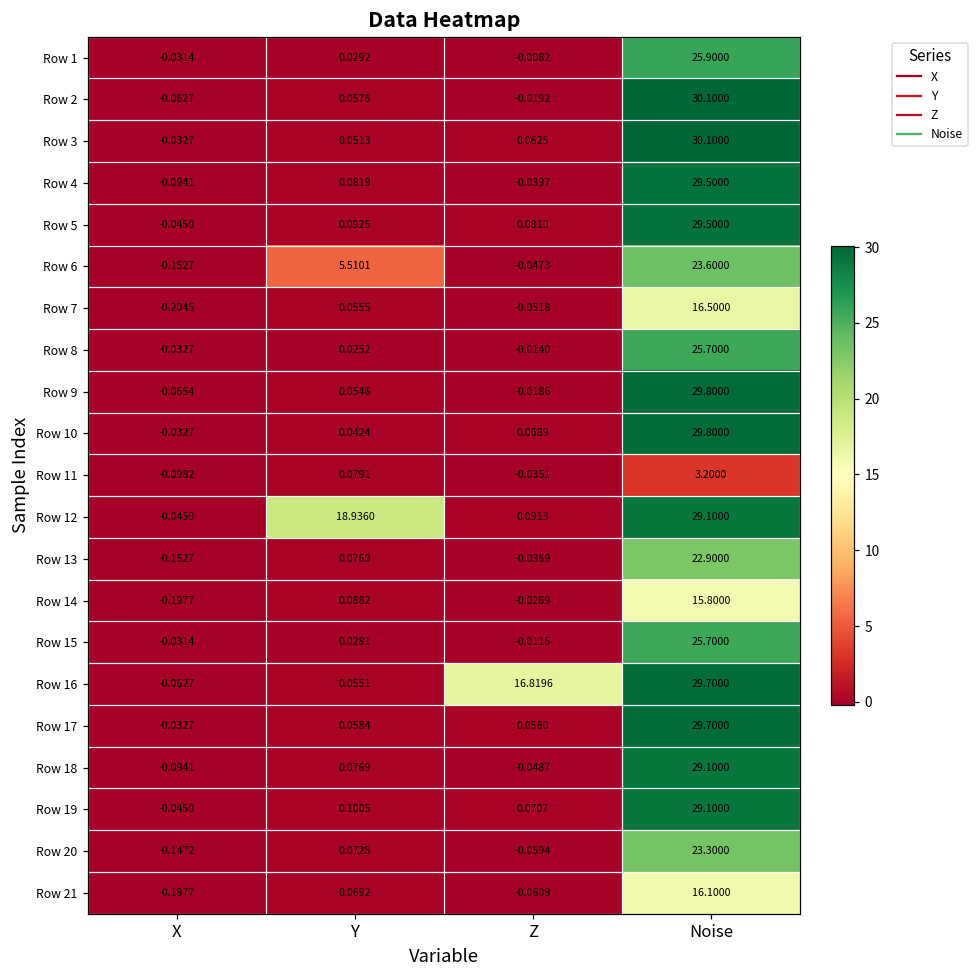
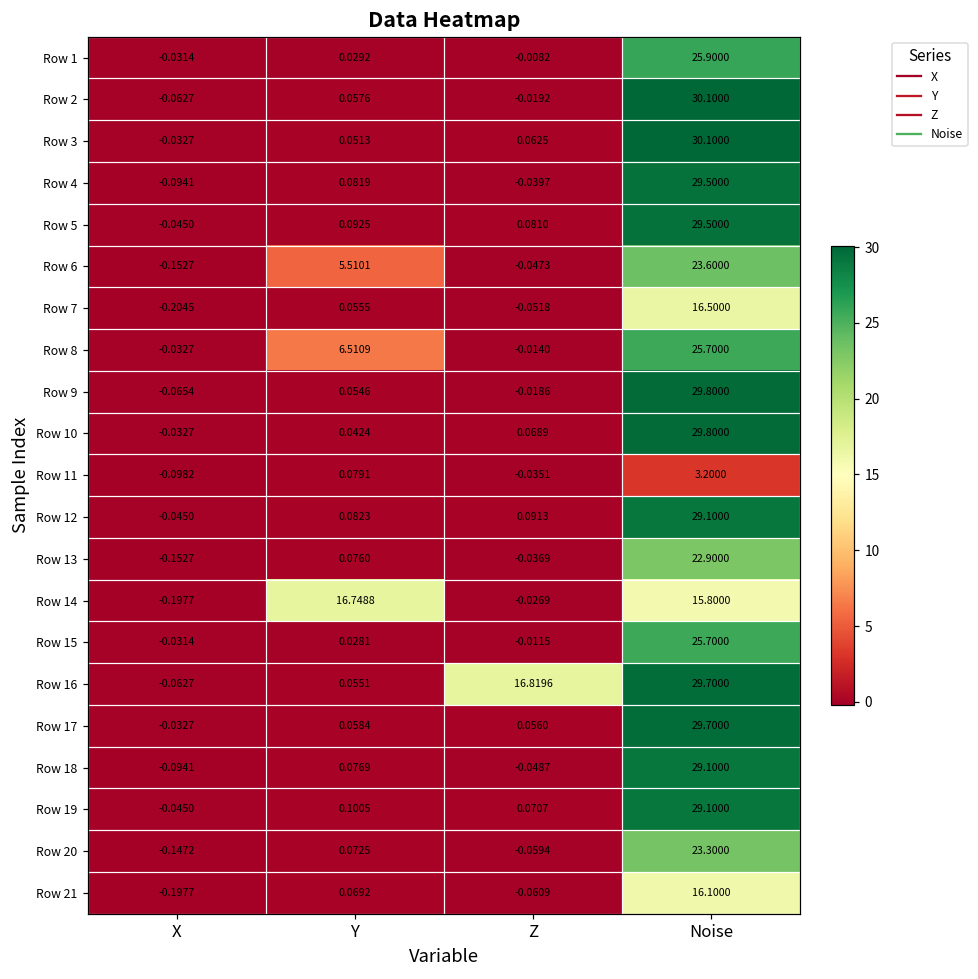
Row 8, Y: 0.0252 -> 6.5109
Row 12, Y: 18.9360 -> 0.0823
Row 14, Y: 0.0882 -> 16.7488
